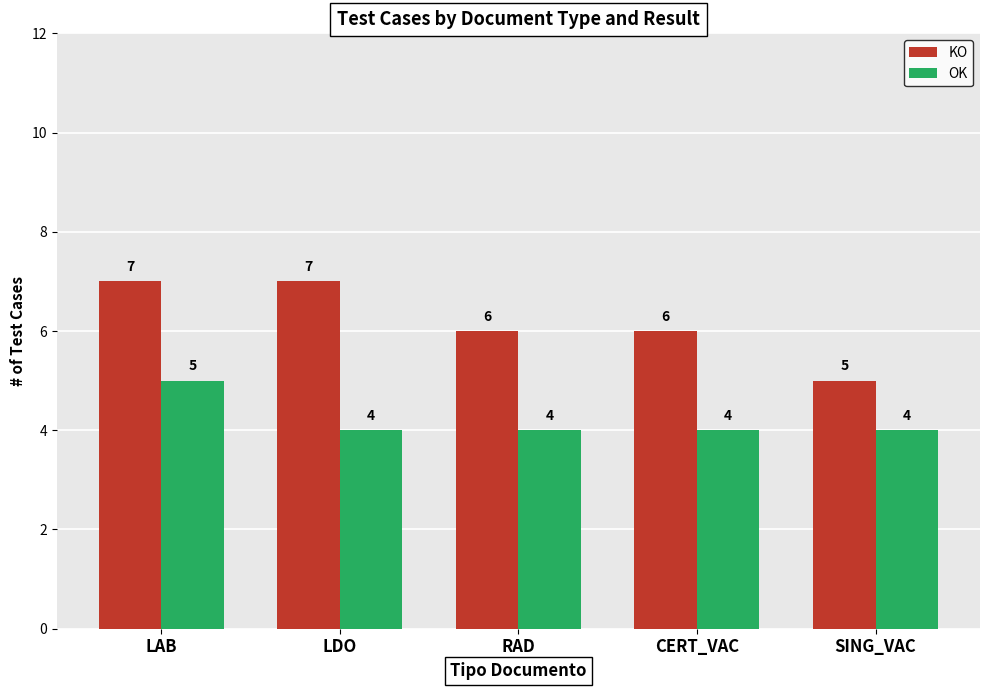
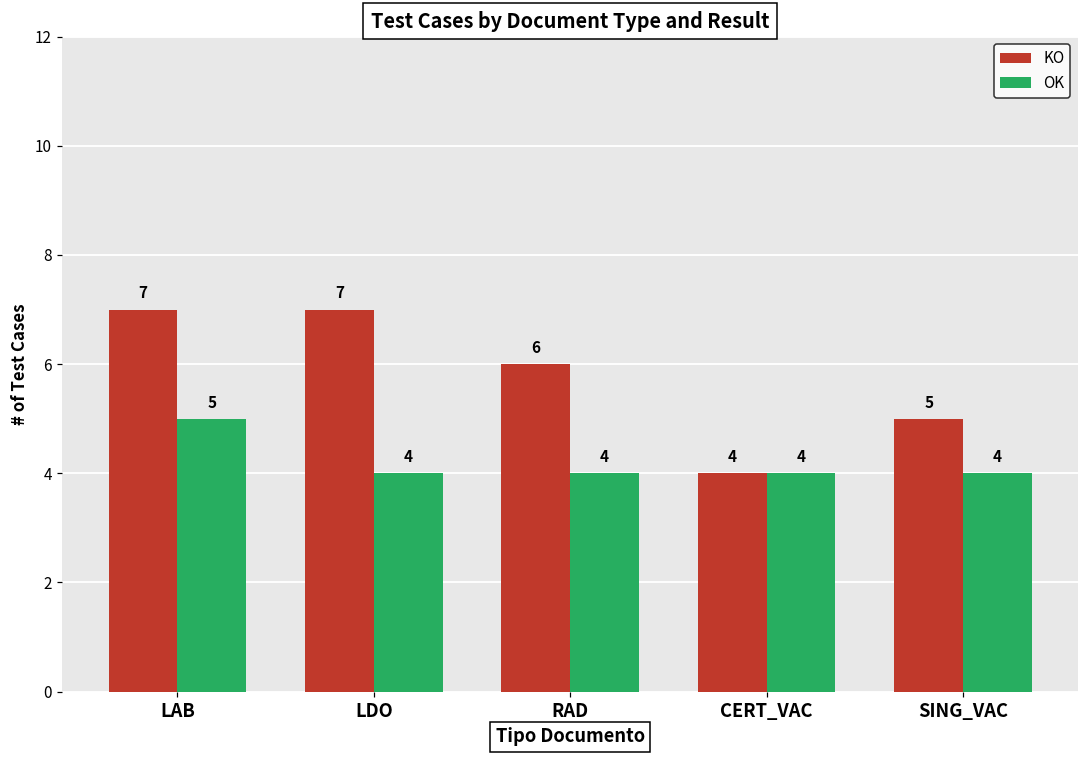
KO, CERT_VAC: 6 -> 4
